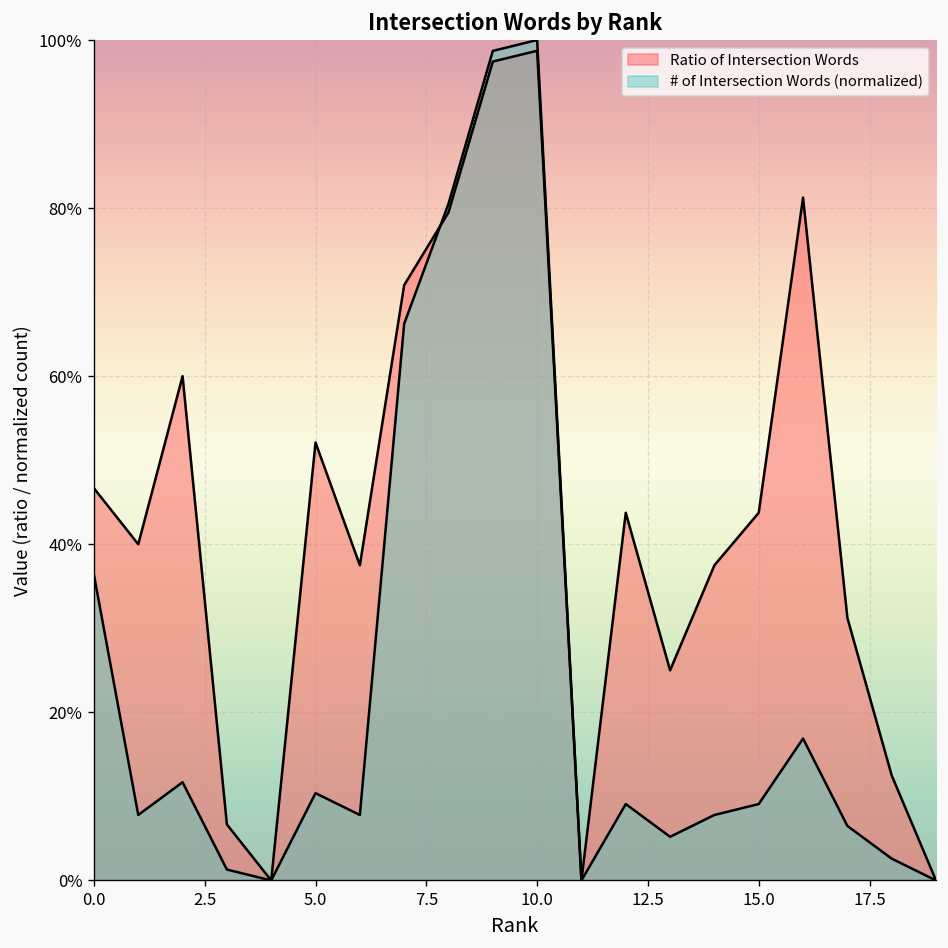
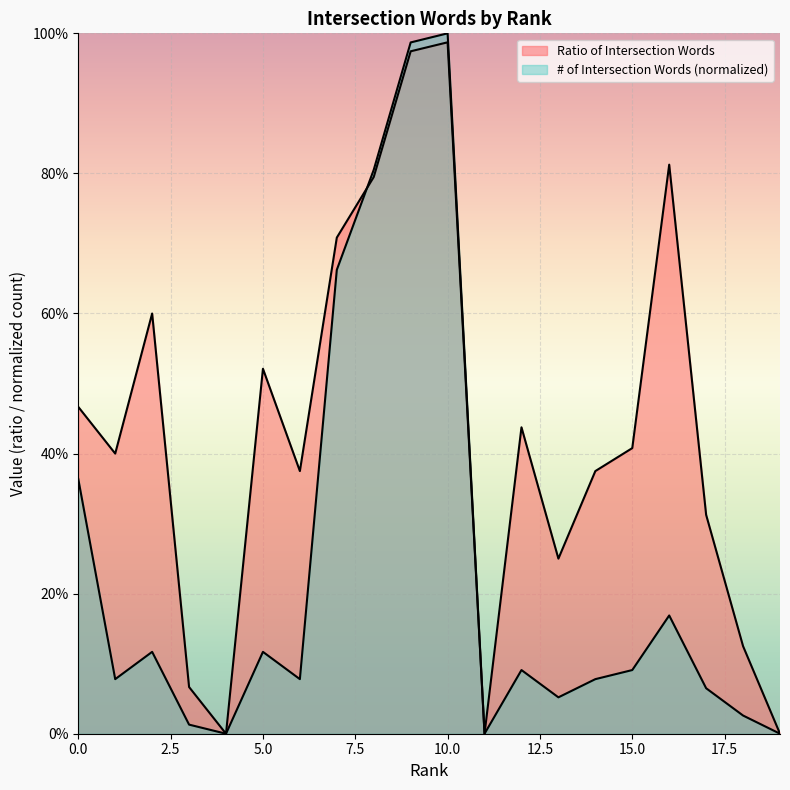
# of Intersection Words (normalized), 5.0: 10% -> 12%
Ratio of Intersection Words, 15.0: 44% -> 41%
